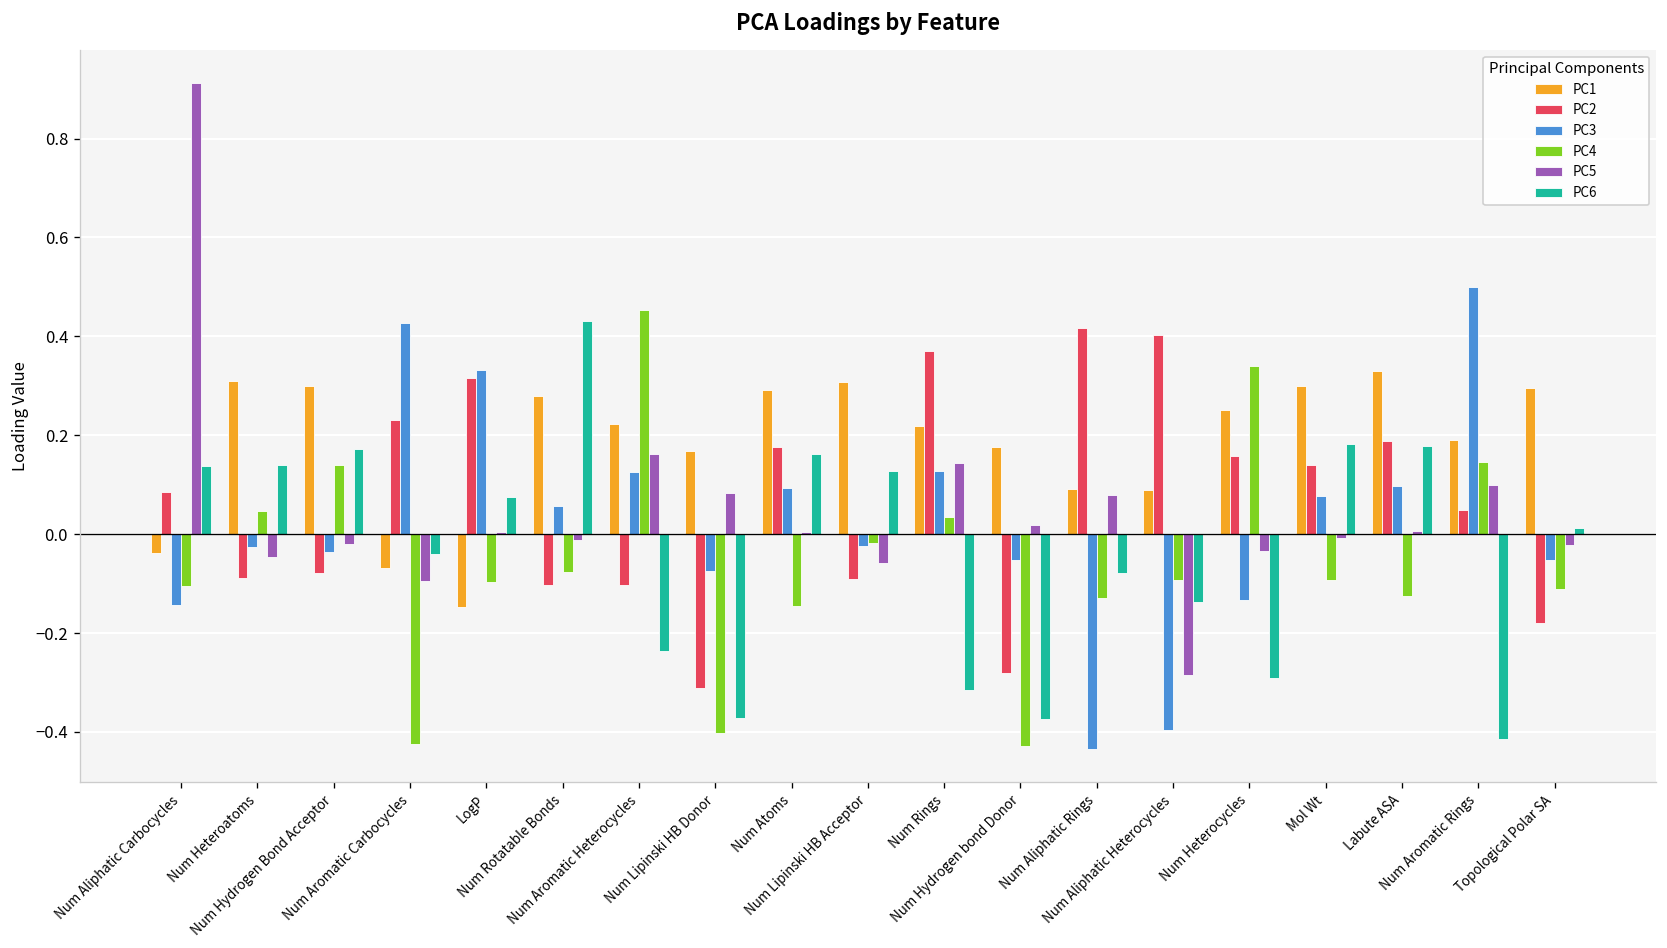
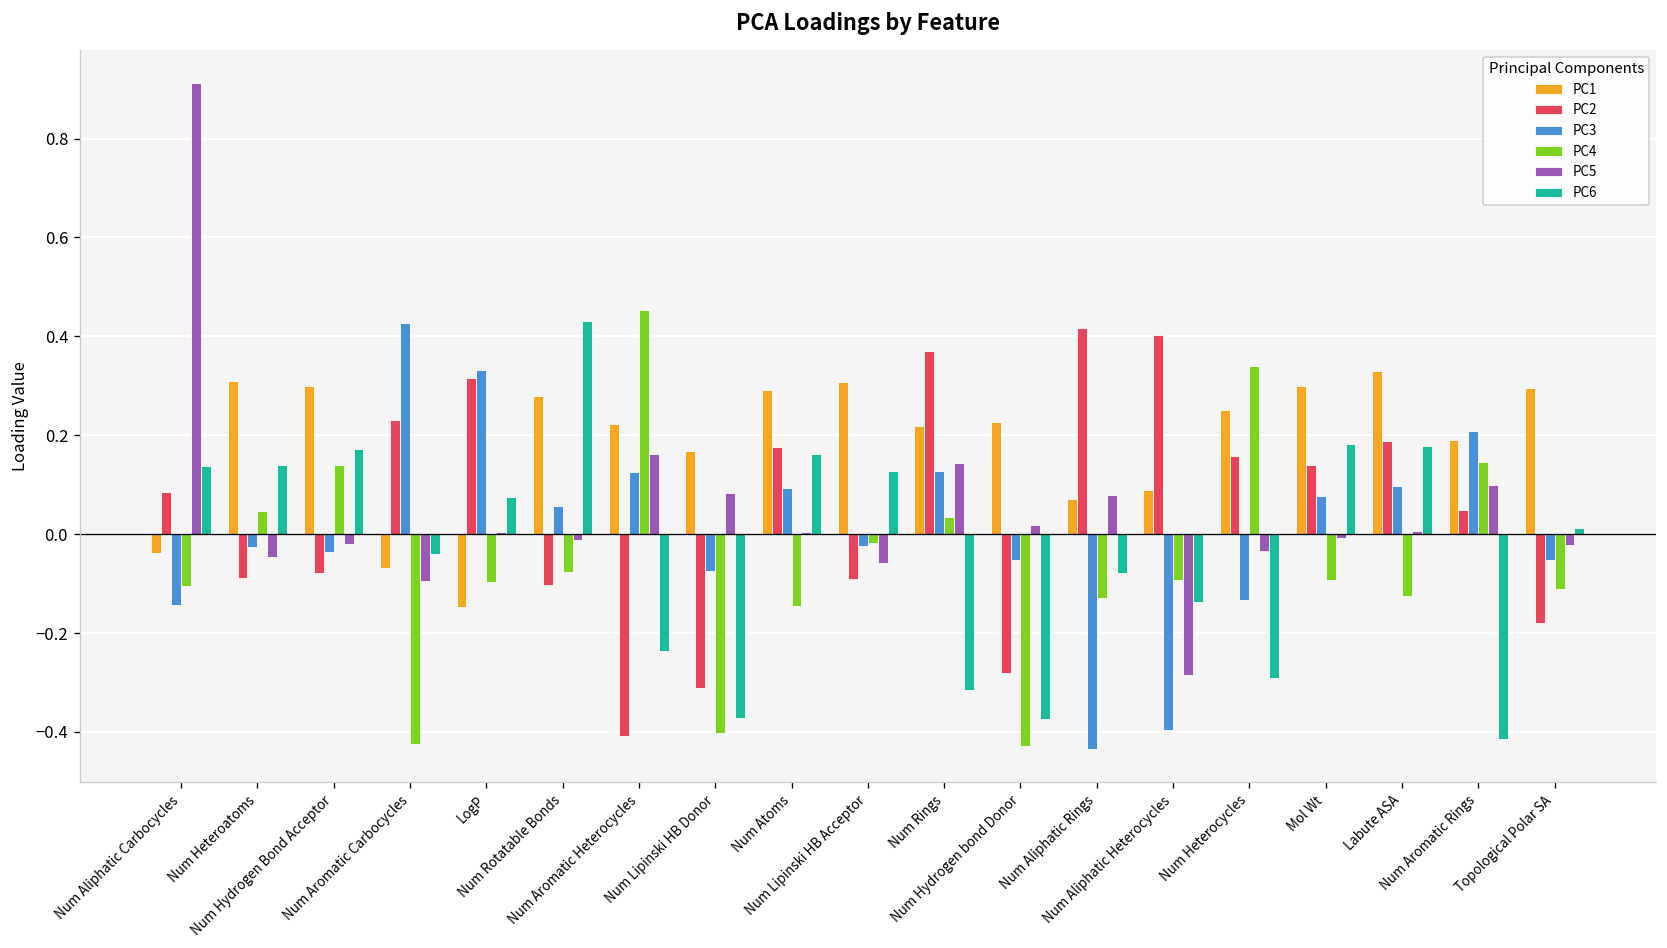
PC2, Num Aromatic Heterocycles: -0.10 -> -0.41
PC1, Num Hydrogen bond Donor: 0.18 -> 0.23
PC1, Num Aliphatic Rings: 0.09 -> 0.07
PC3, Num Aromatic Rings: 0.50 -> 0.21
